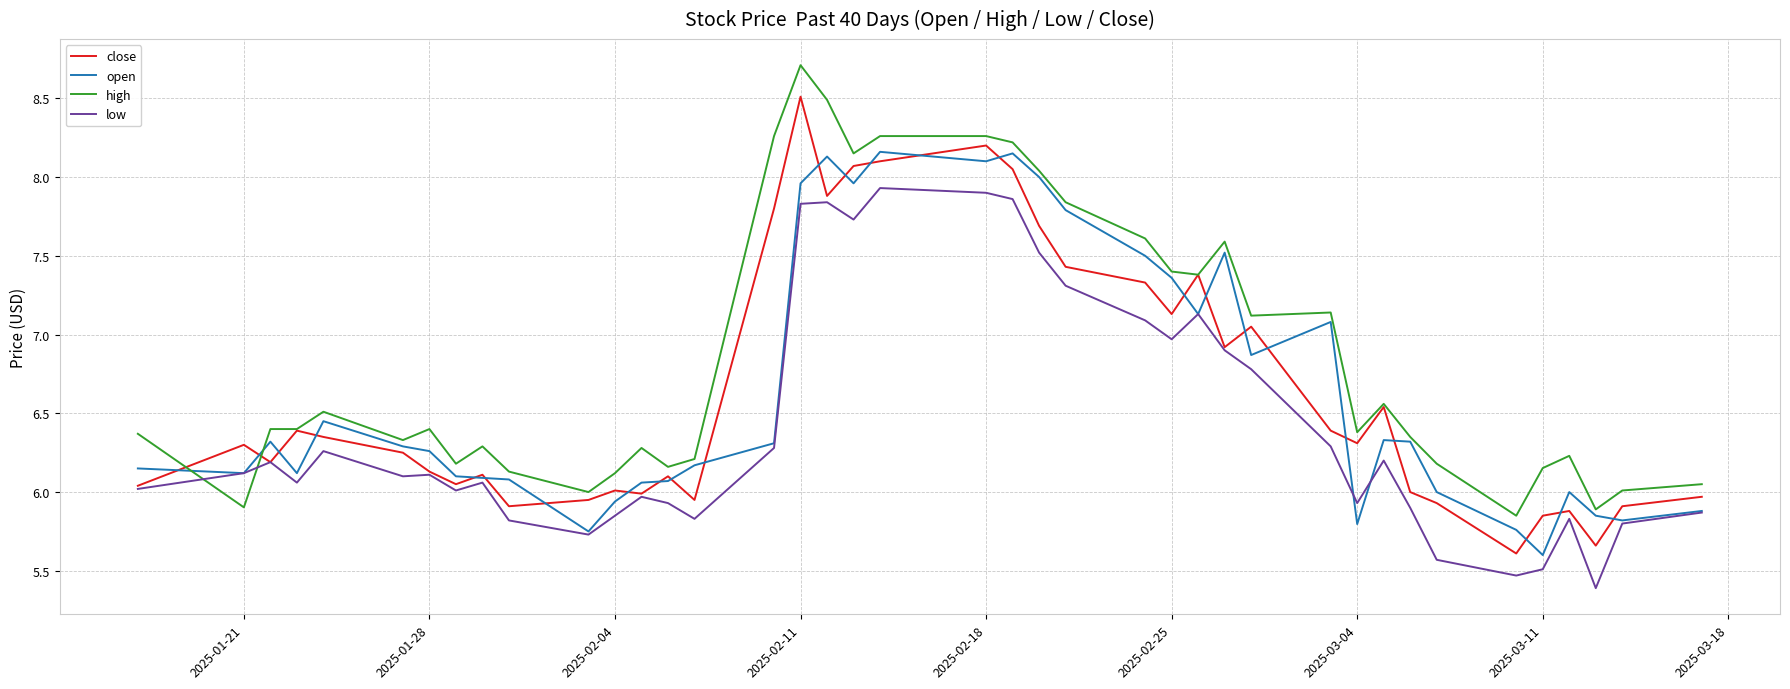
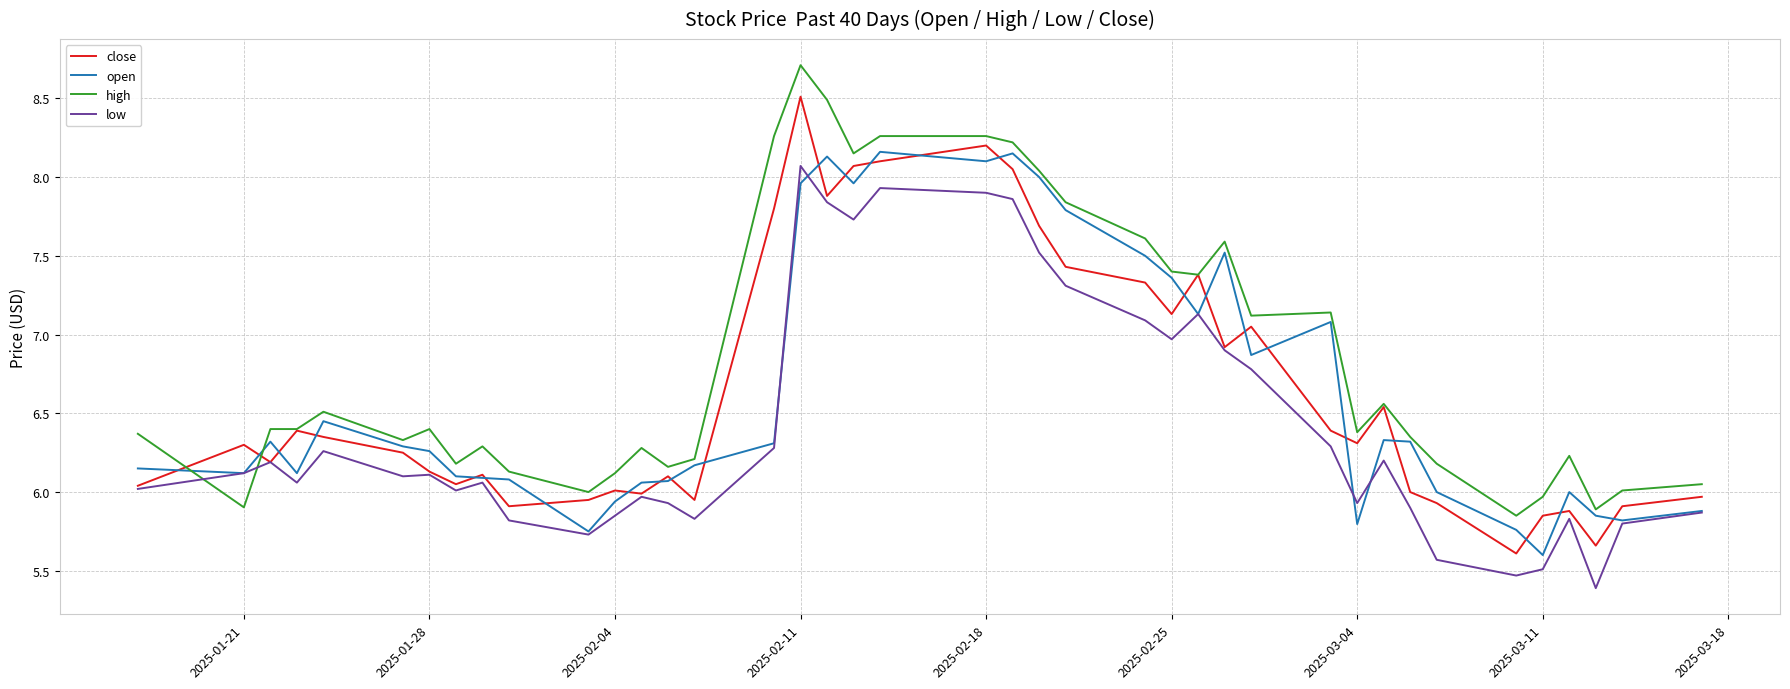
low, 2025-02-11: 7.83 -> 8.07
high, 2025-03-11: 6.15 -> 5.97
